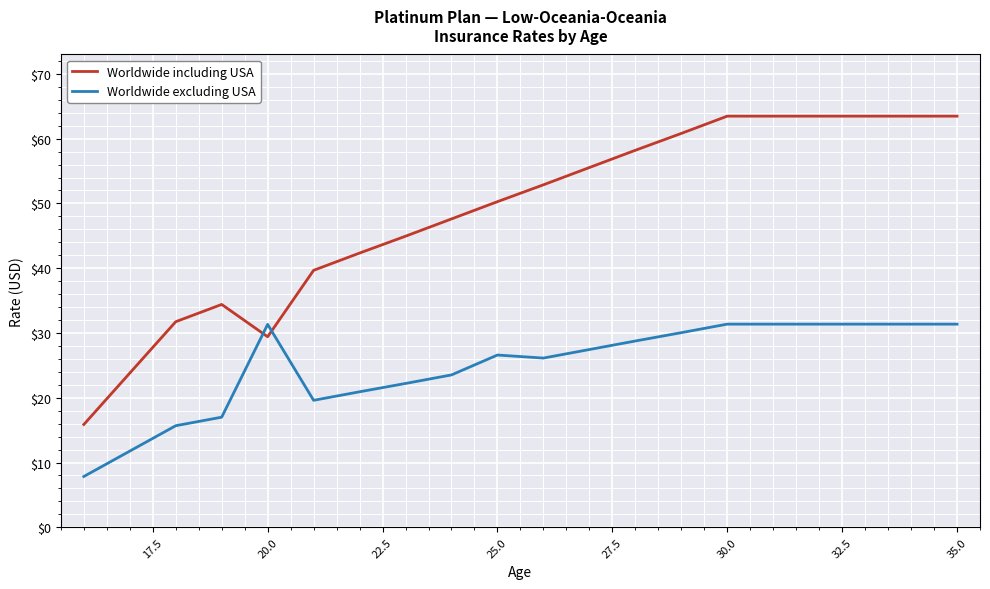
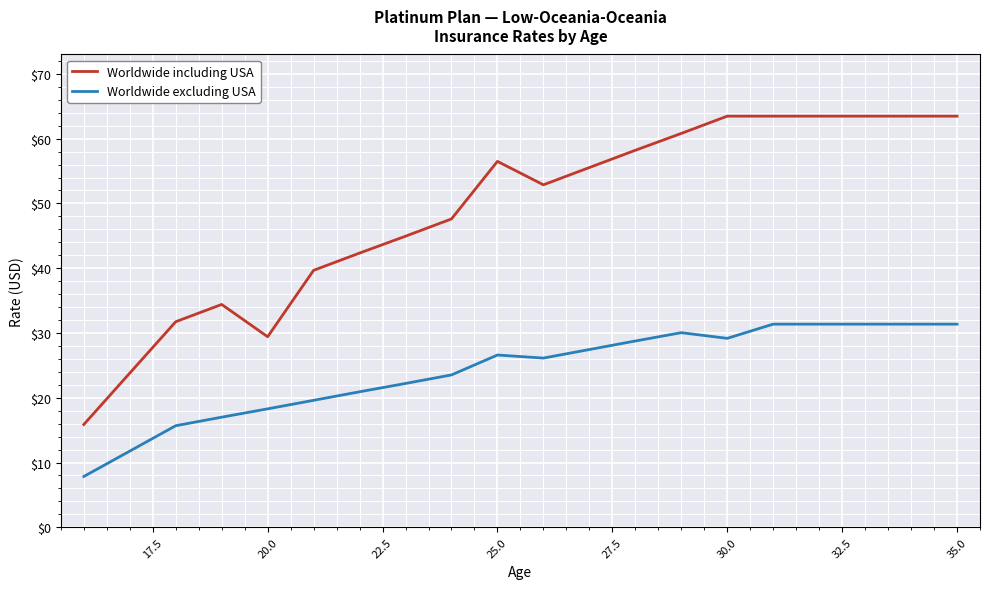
Worldwide excluding USA, 20.0: $31 -> $18
Worldwide including USA, 25.0: $50 -> $56
Worldwide excluding USA, 30.0: $31 -> $29
